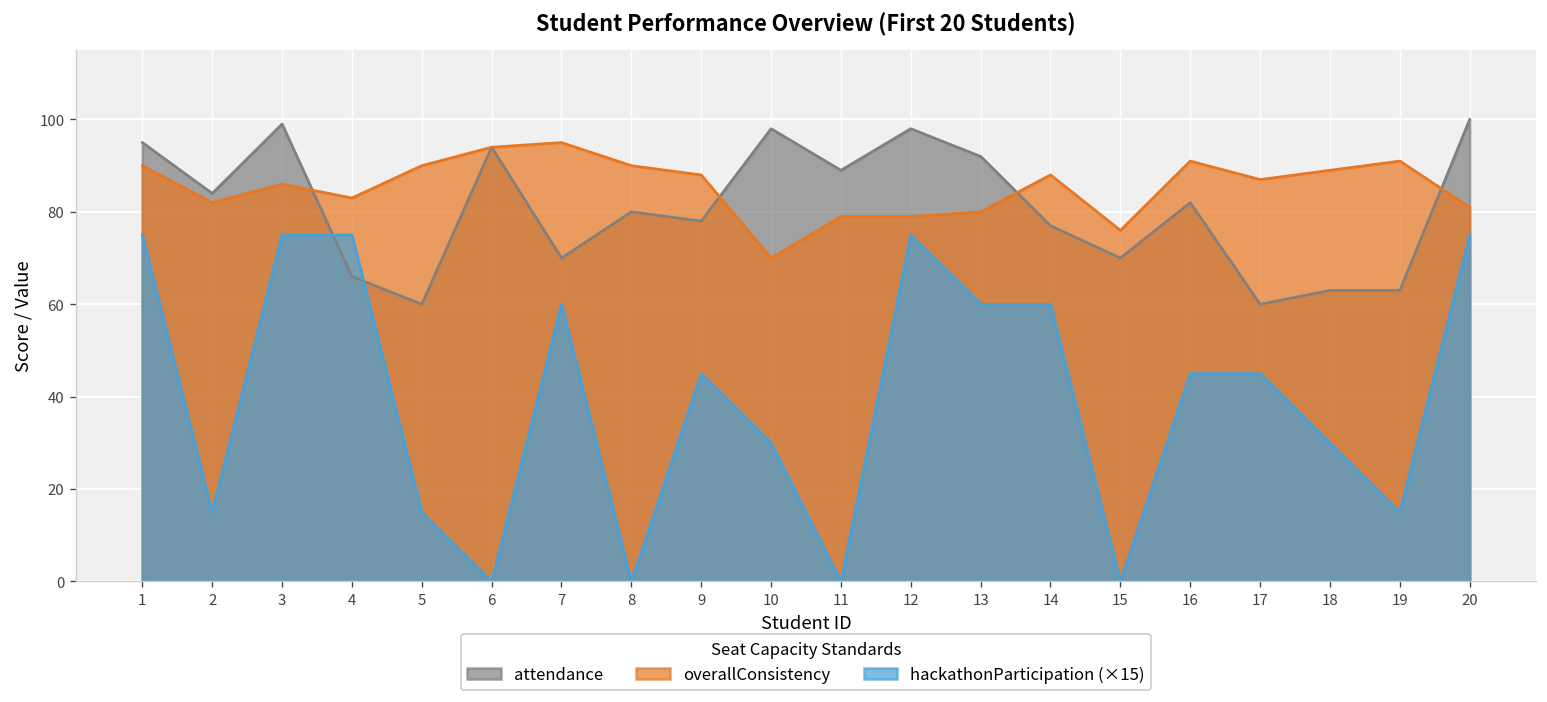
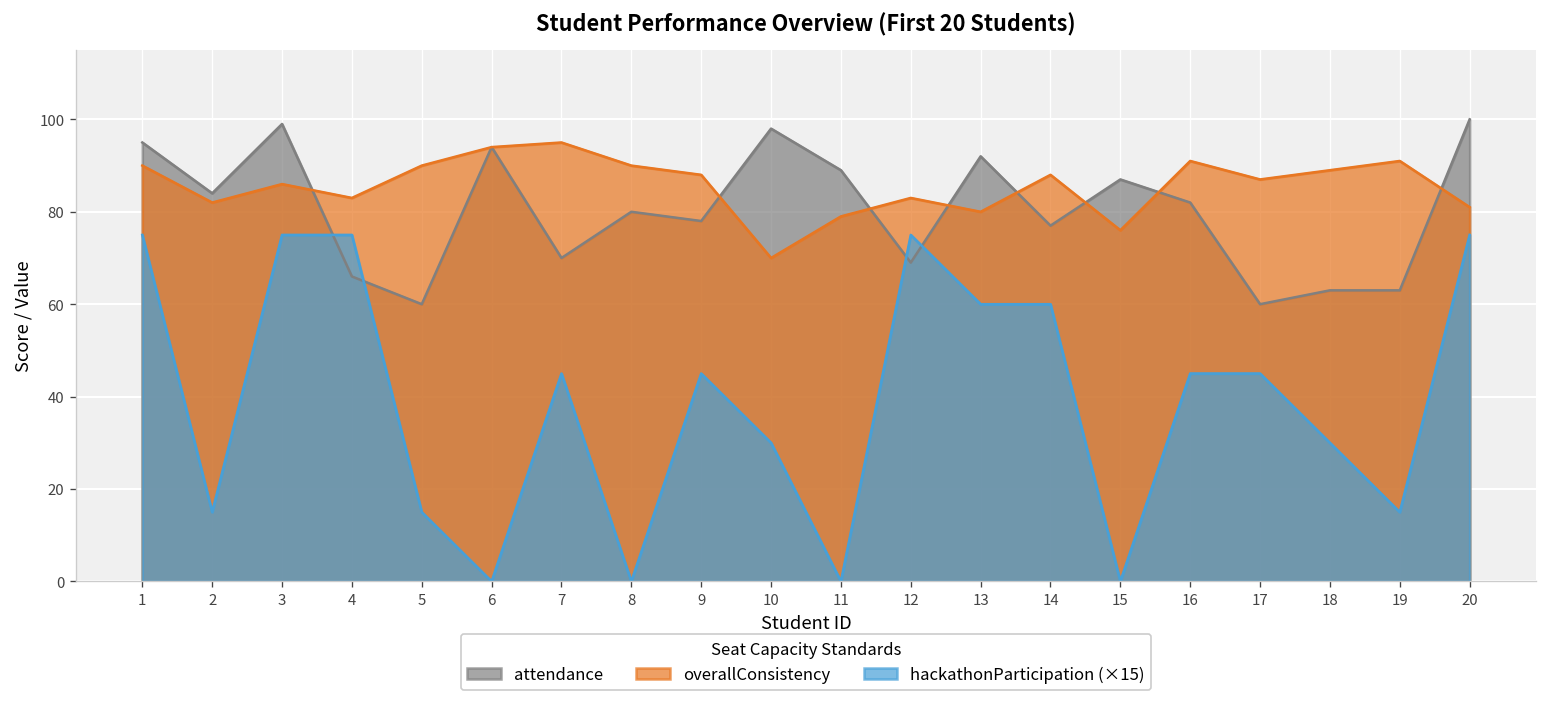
hackathonParticipation (×15), 7: 60 -> 45
attendance, 12: 98 -> 69
overallConsistency, 12: 79 -> 83
attendance, 15: 70 -> 87
